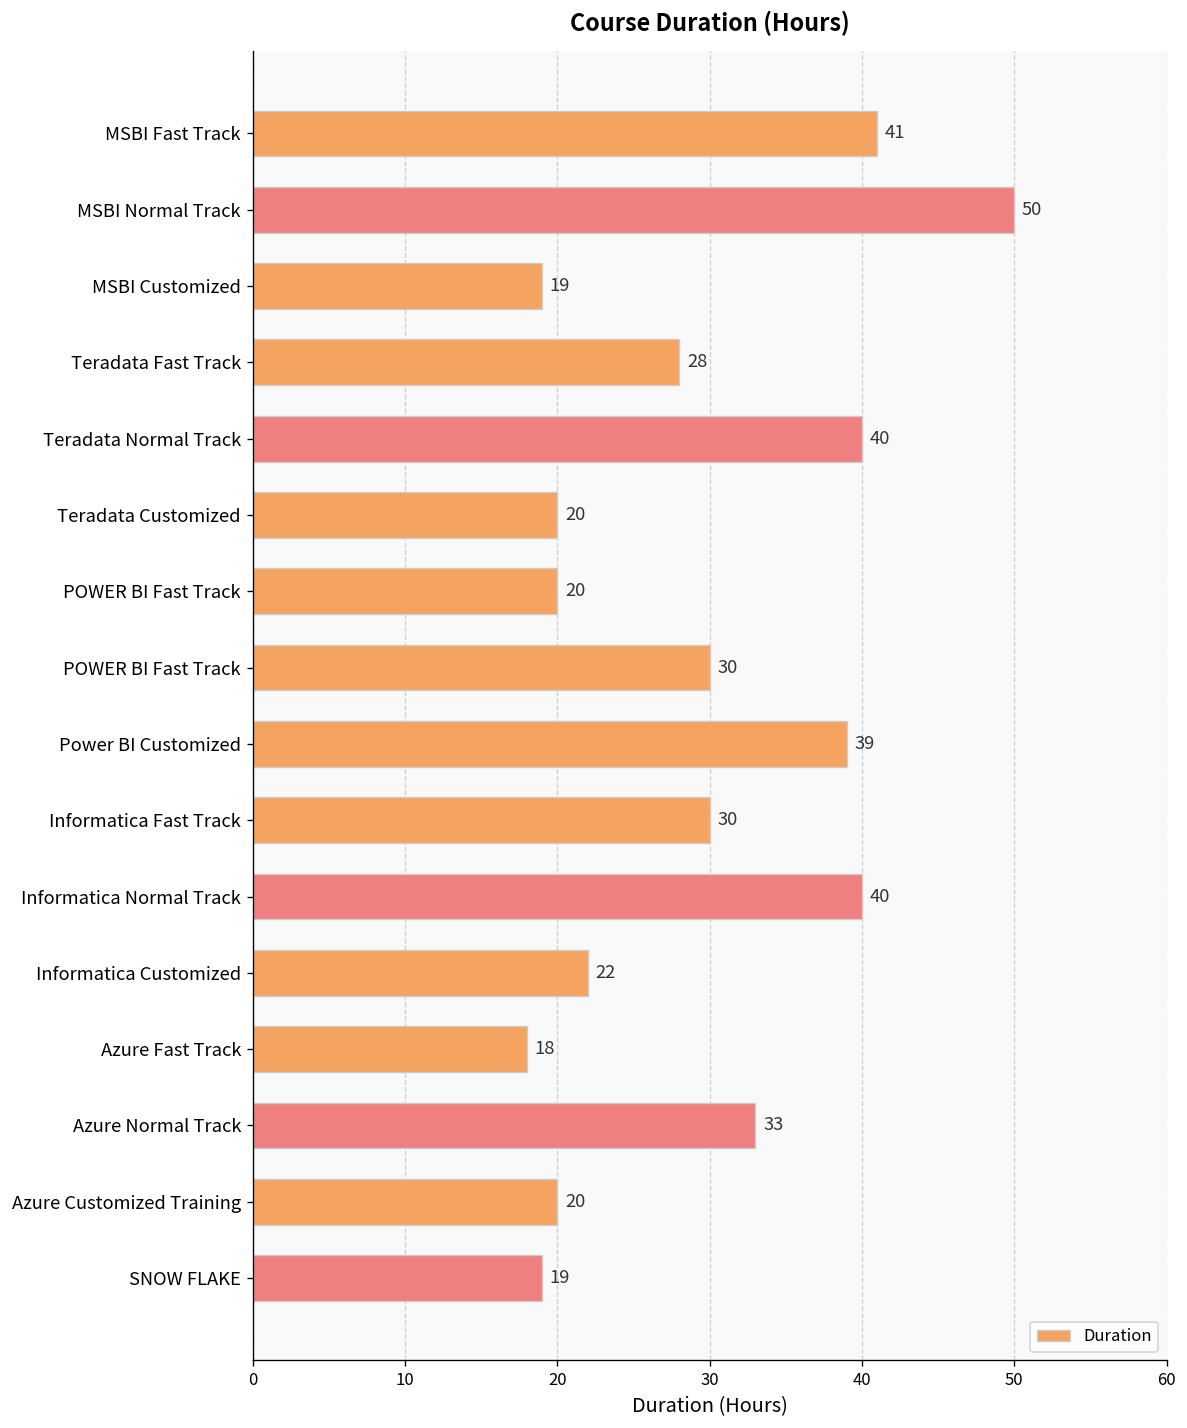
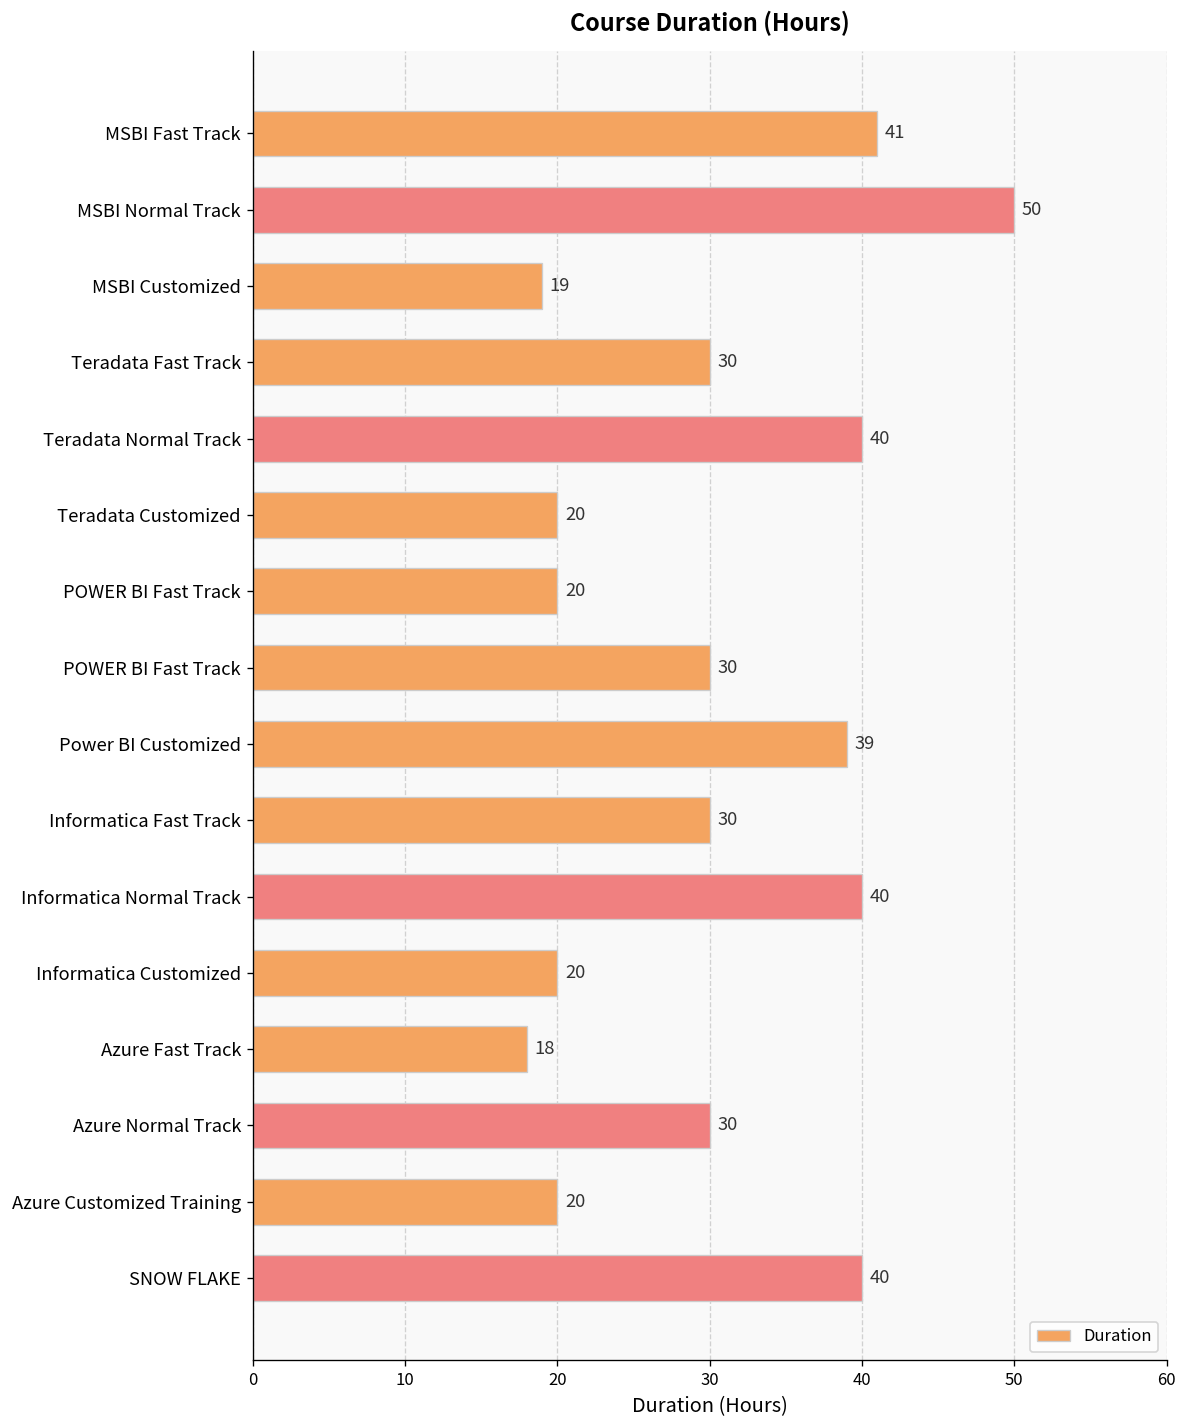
Teradata Fast Track: 28 -> 30
Informatica Customized: 22 -> 20
Azure Normal Track: 33 -> 30
SNOW FLAKE: 19 -> 40
